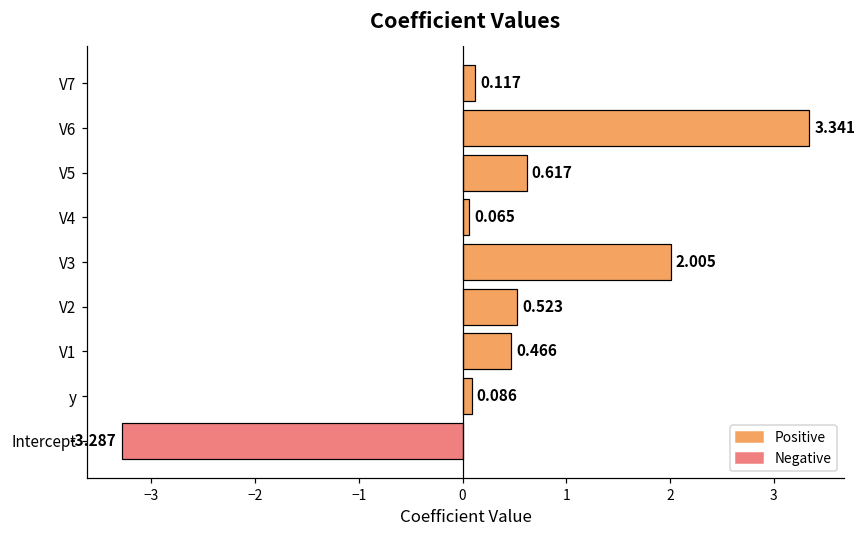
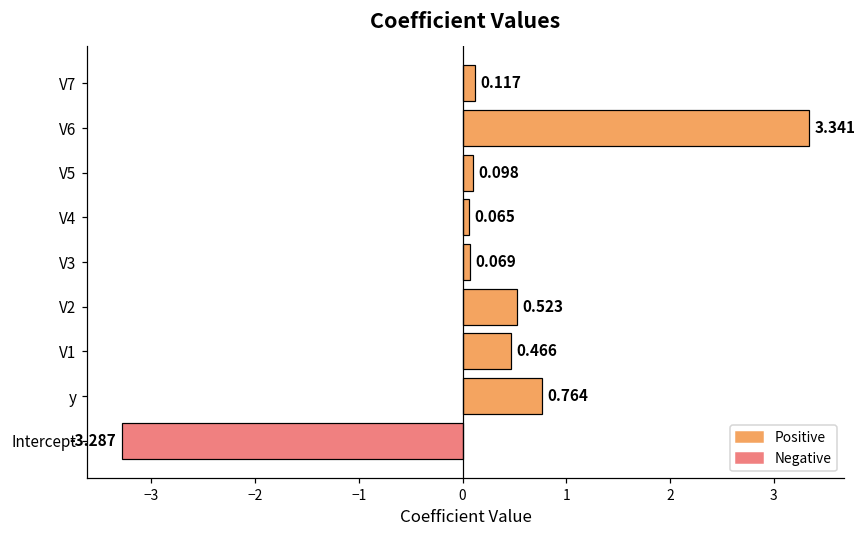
V5: 0.617 -> 0.098
V3: 2.005 -> 0.069
y: 0.086 -> 0.764
